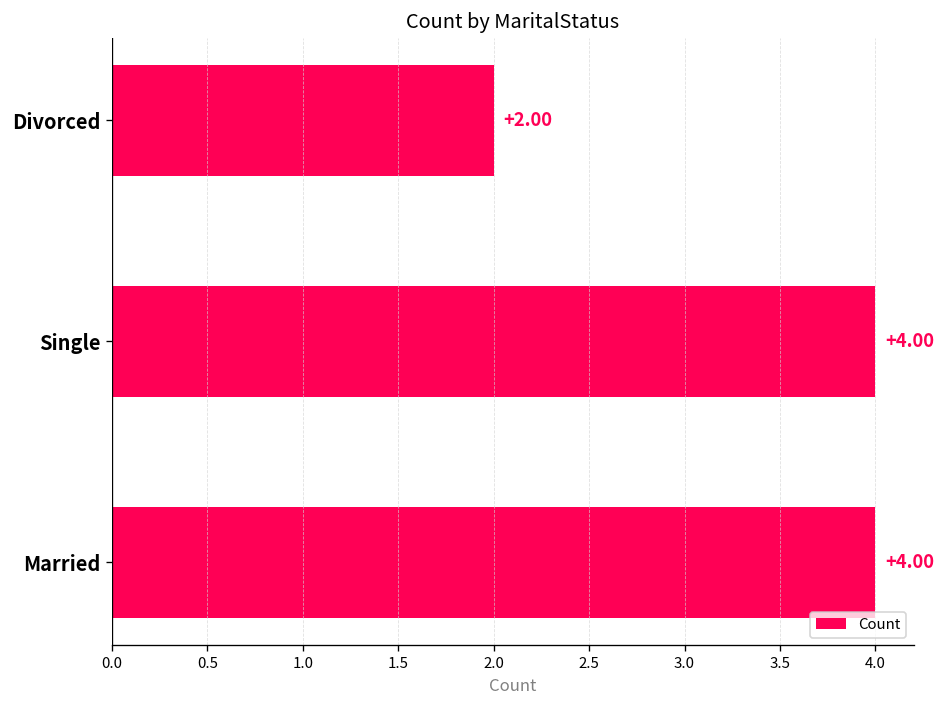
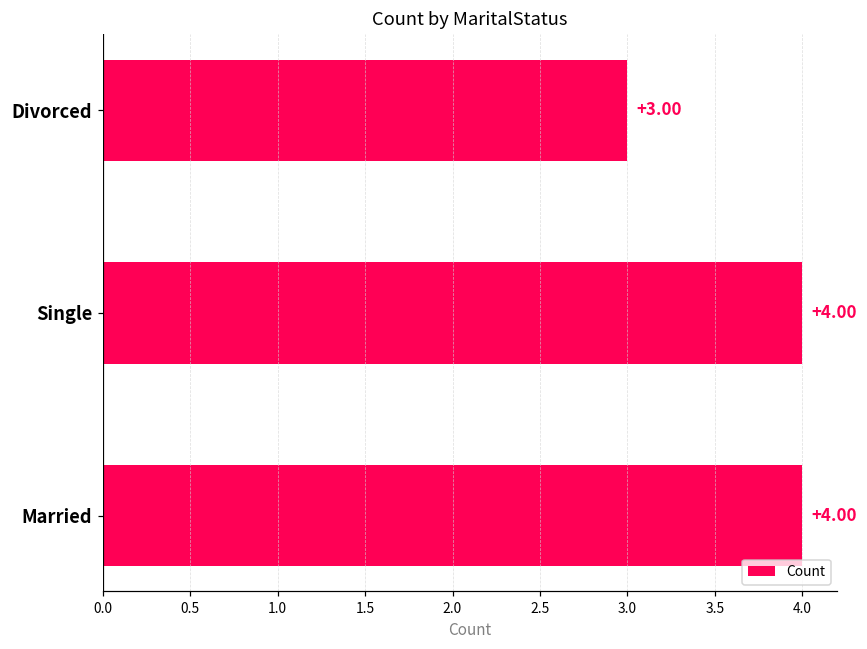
Divorced: +2.00 -> +3.00
